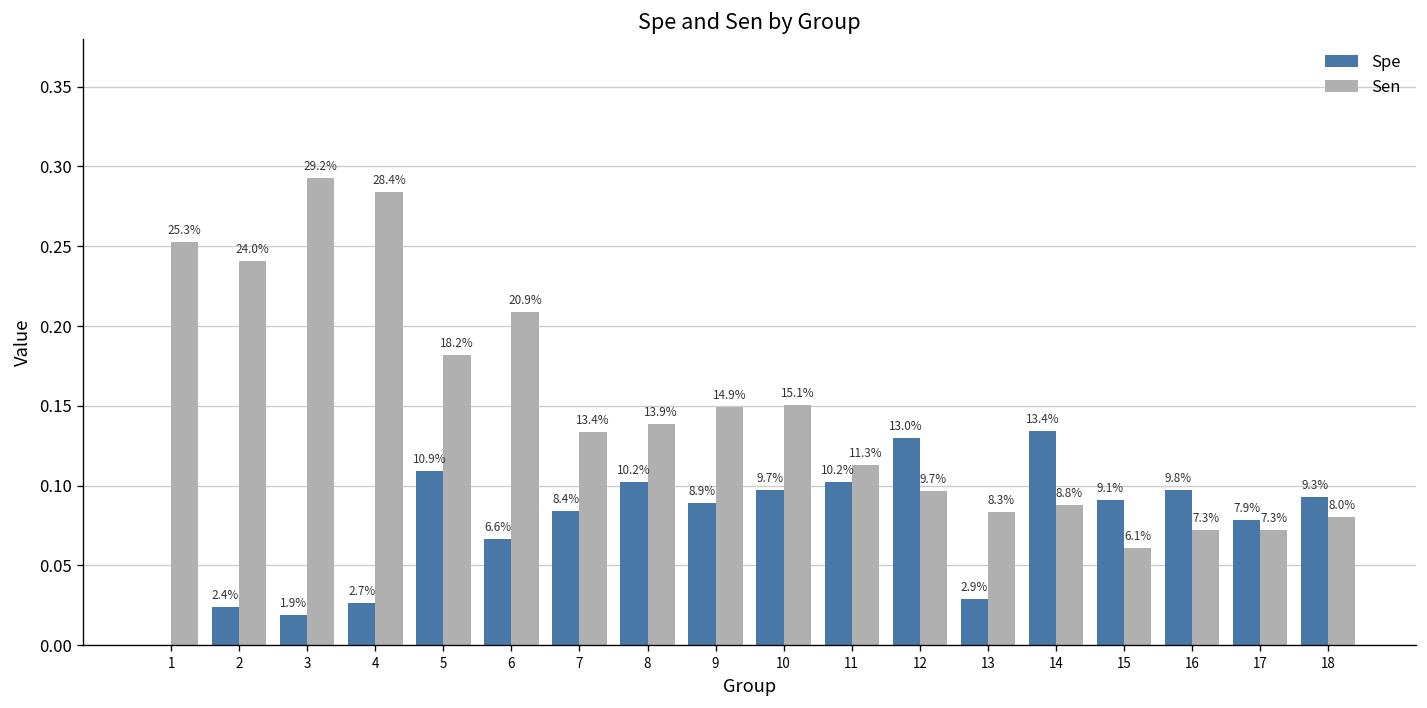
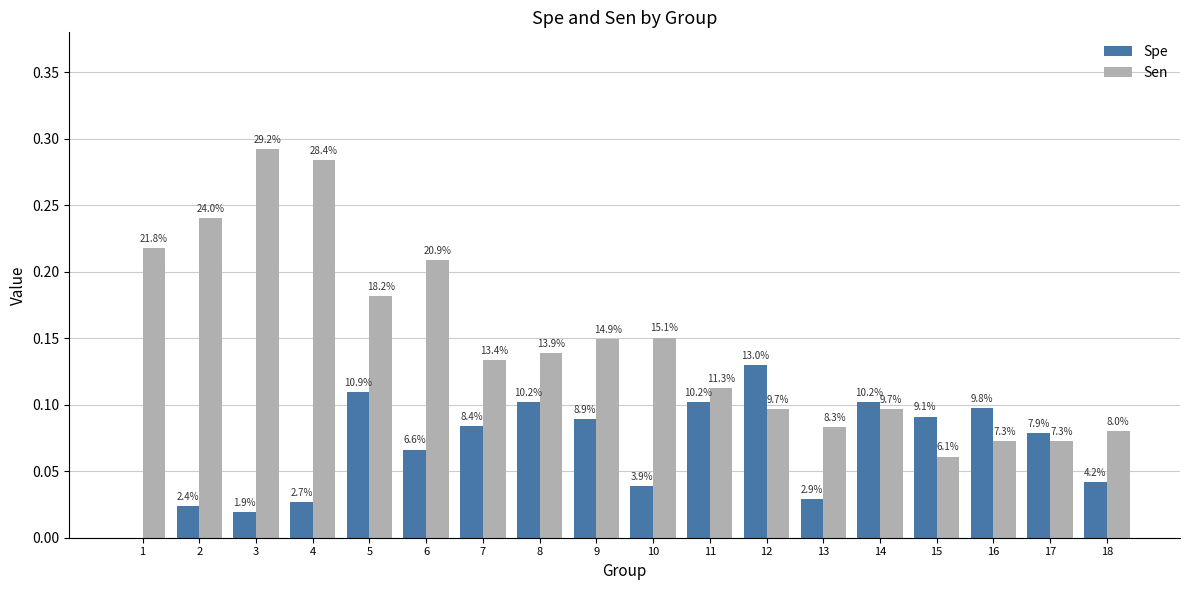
Sen, 1: 25.3% -> 21.8%
Spe, 10: 9.7% -> 3.9%
Spe, 14: 13.4% -> 10.2%
Sen, 14: 8.8% -> 9.7%
Spe, 18: 9.3% -> 4.2%
